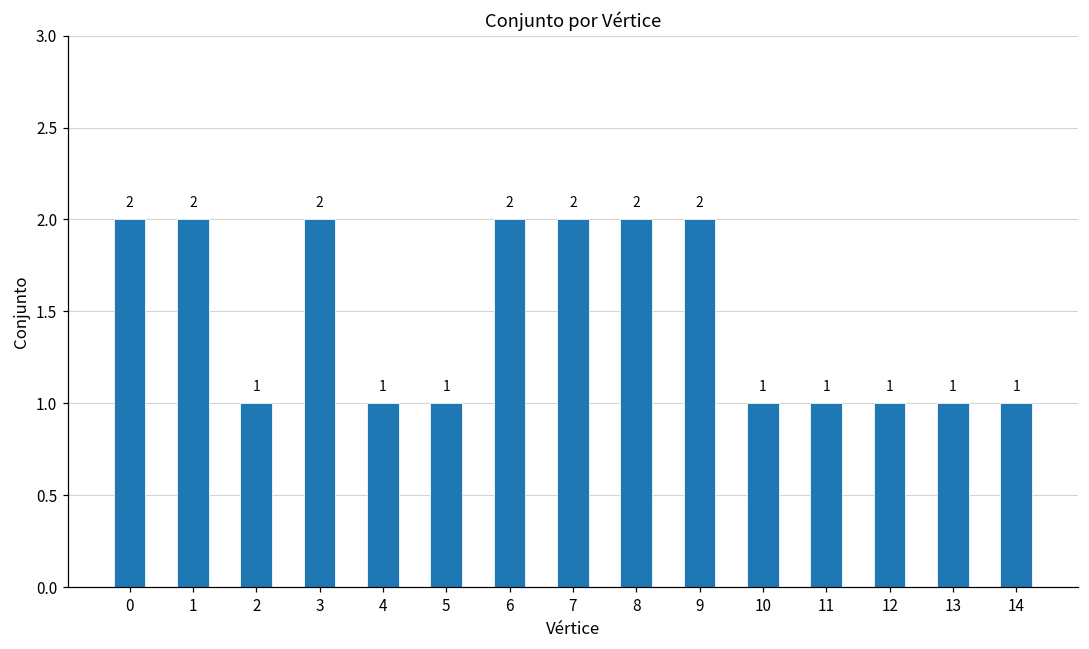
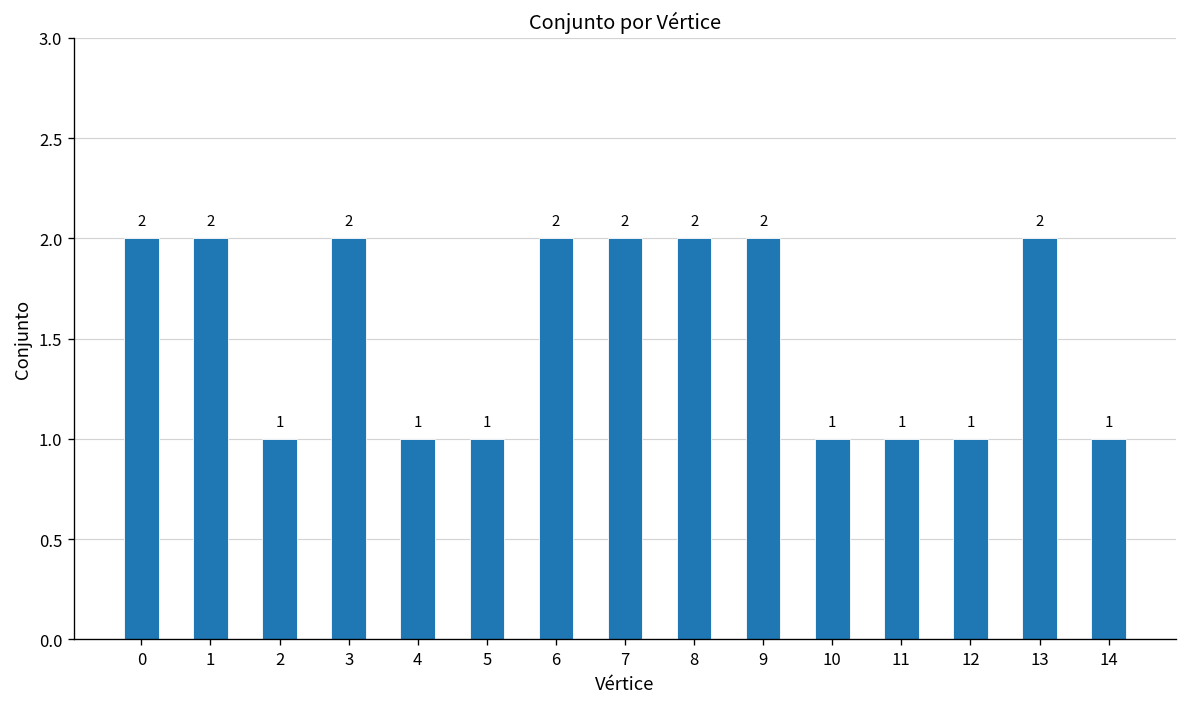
13: 1 -> 2
